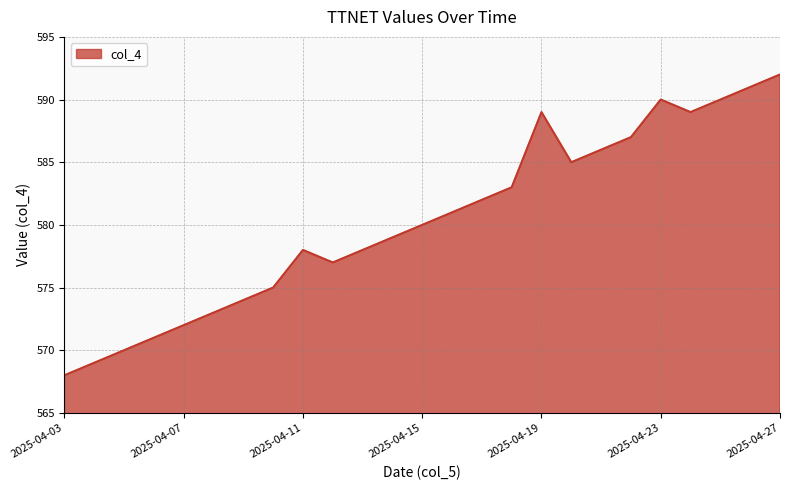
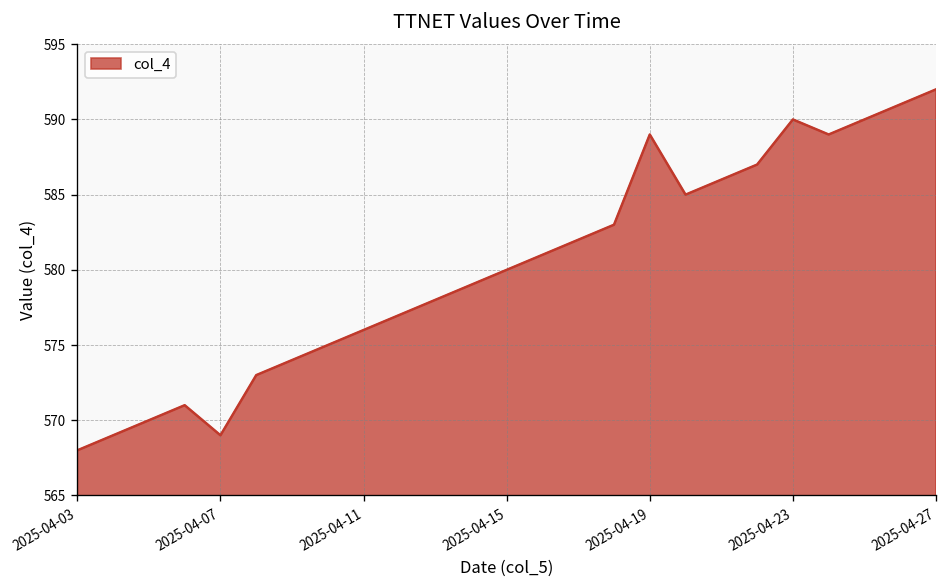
2025-04-07: 572 -> 569
2025-04-11: 578 -> 576
